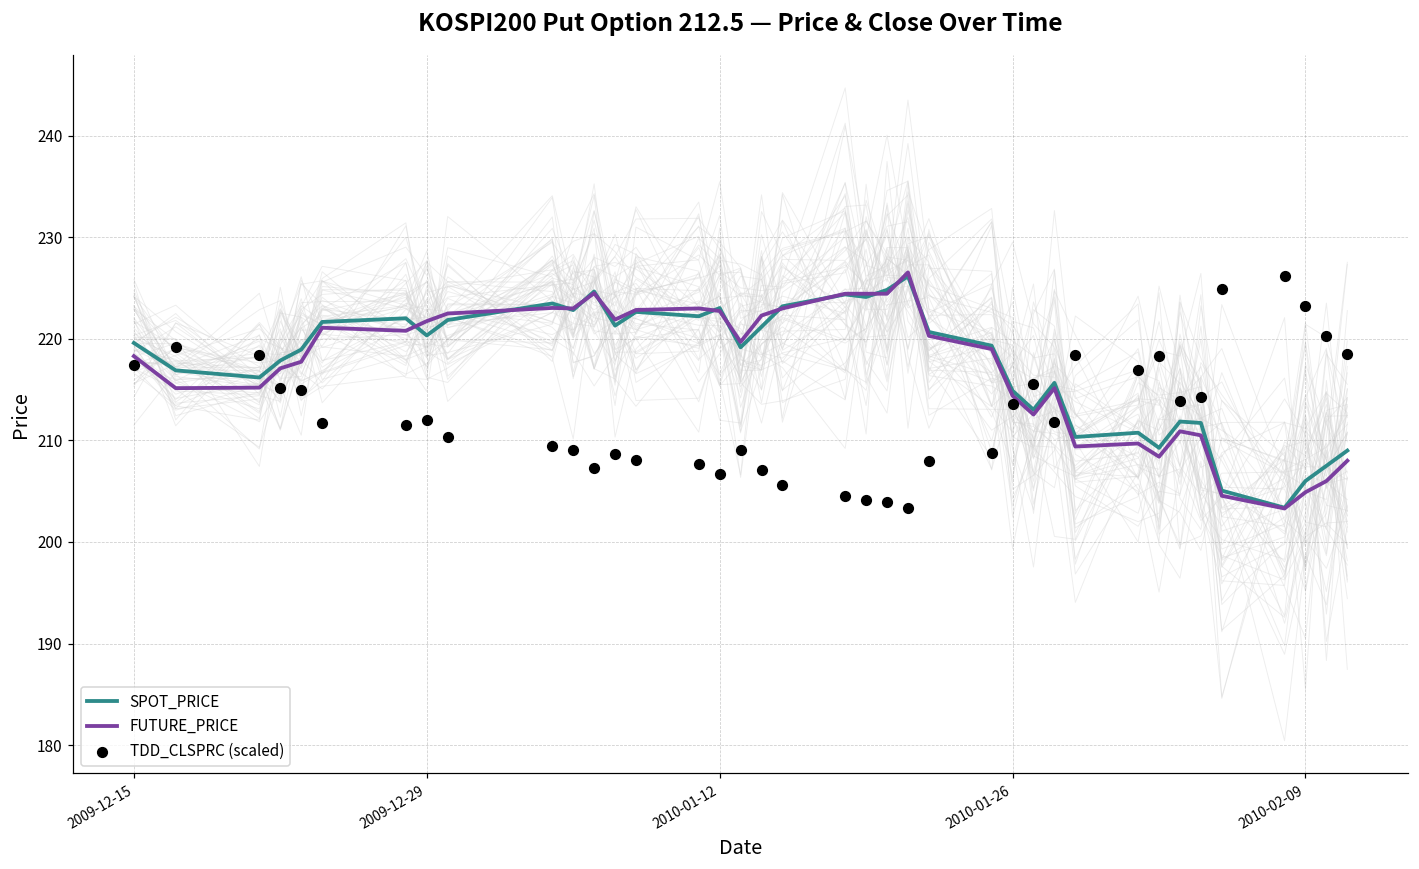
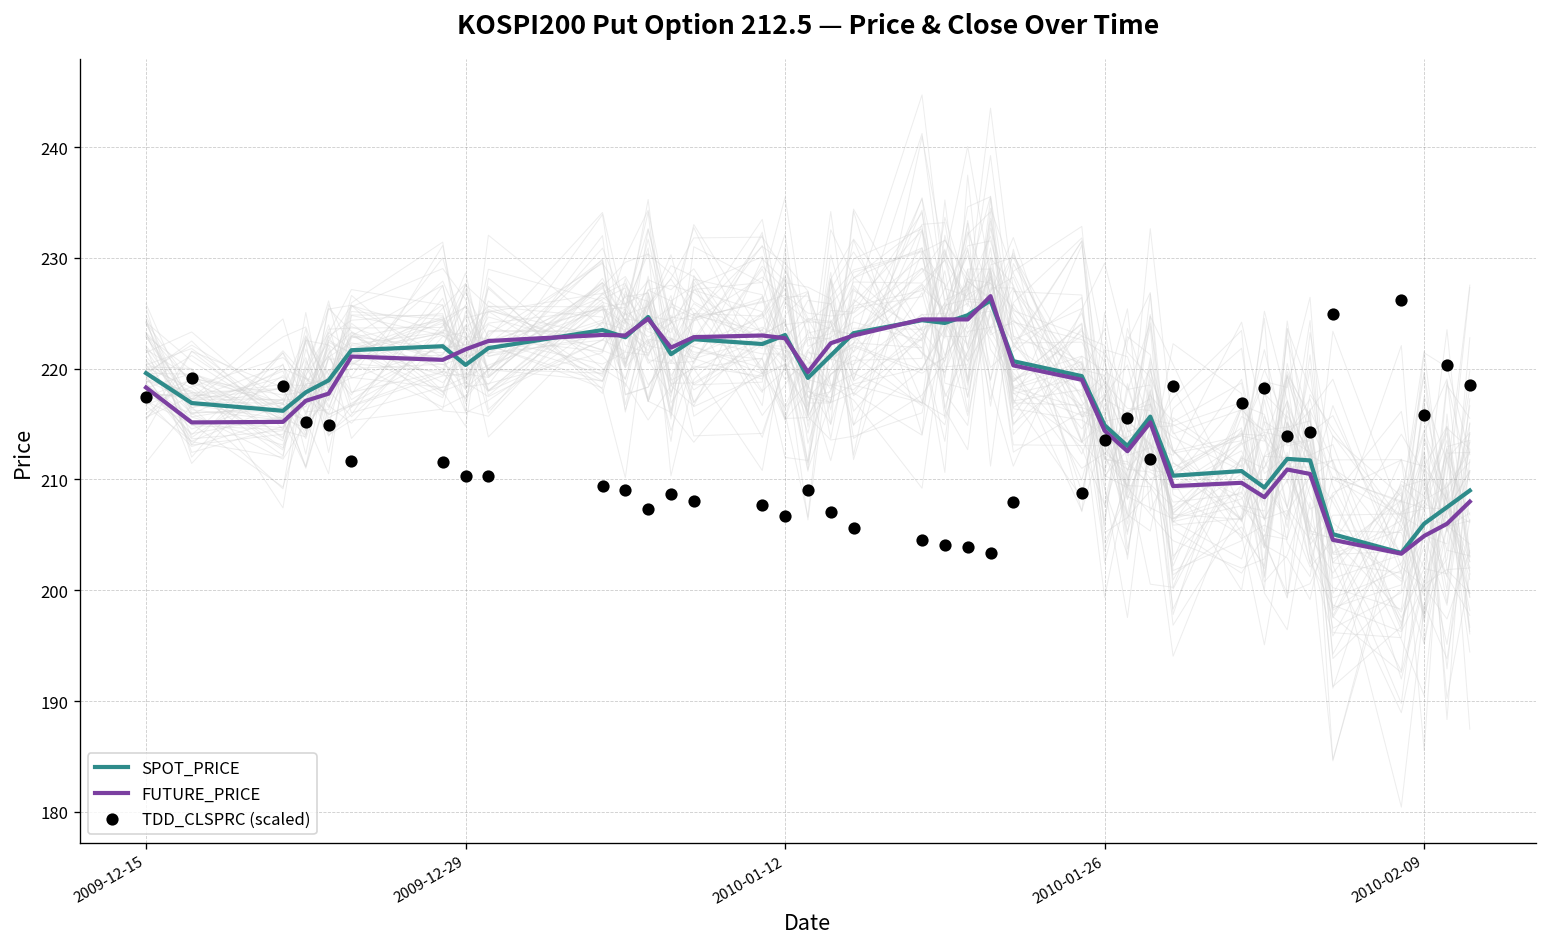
TDD_CLSPRC (scaled), 2009-12-29: 212 -> 210
TDD_CLSPRC (scaled), 2010-02-09: 223 -> 216
